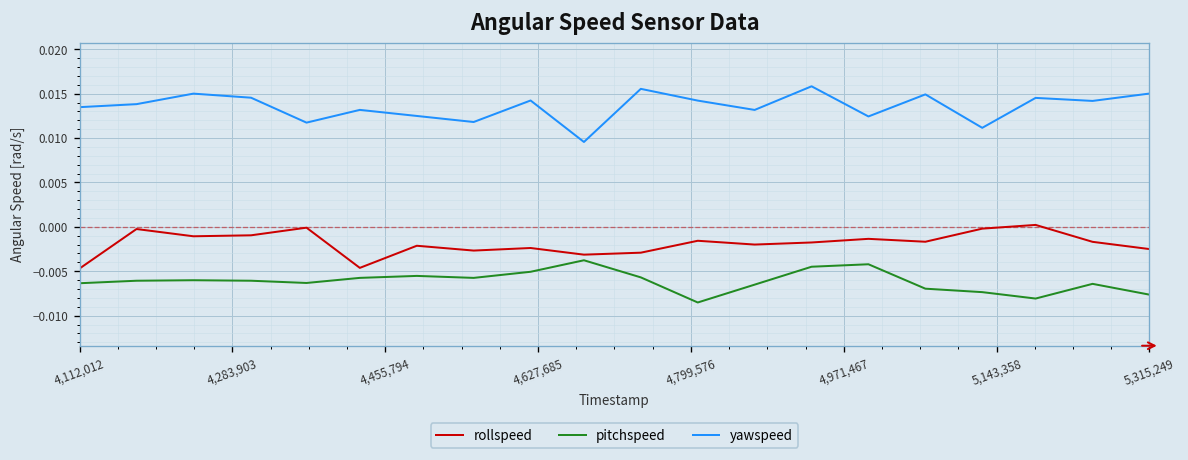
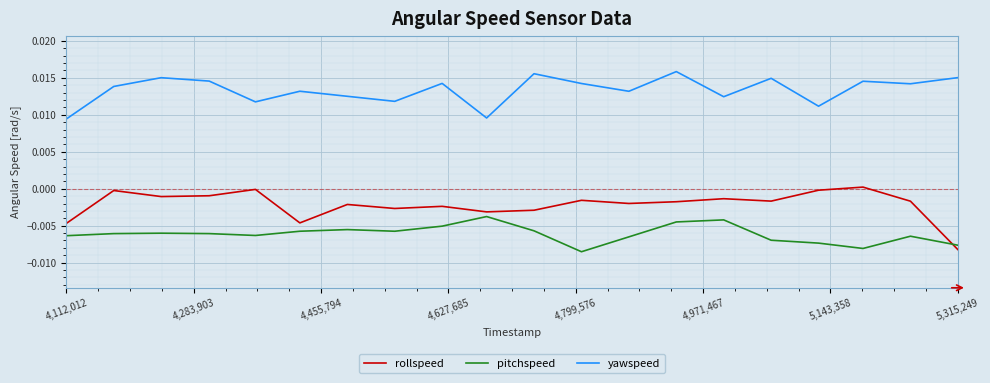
yawspeed, 4,112,012: 0.013 -> 0.009
rollspeed, 5,315,249: -0.003 -> -0.008
